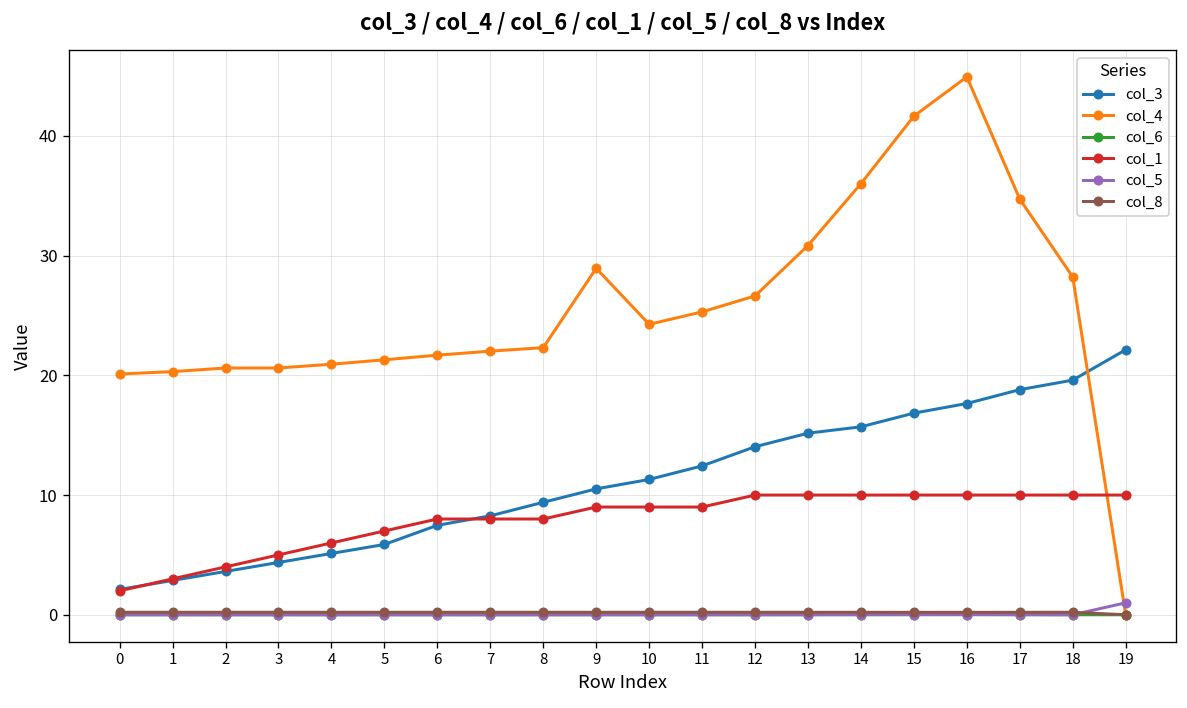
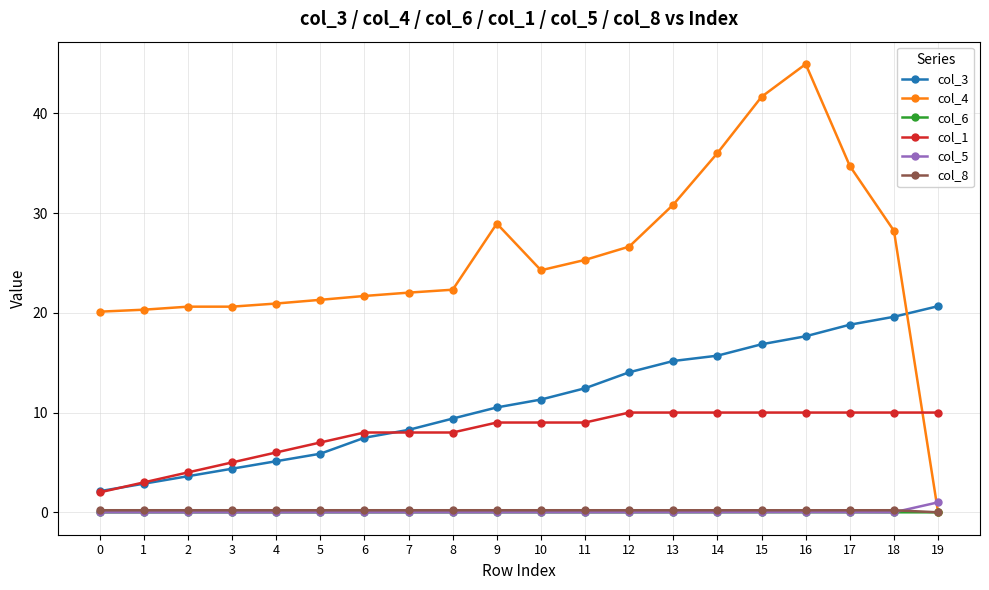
col_3, 19: 22 -> 21
